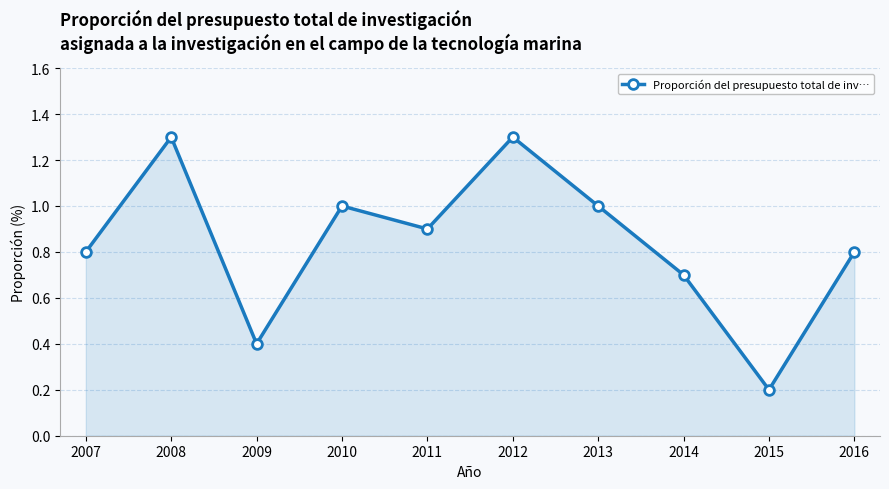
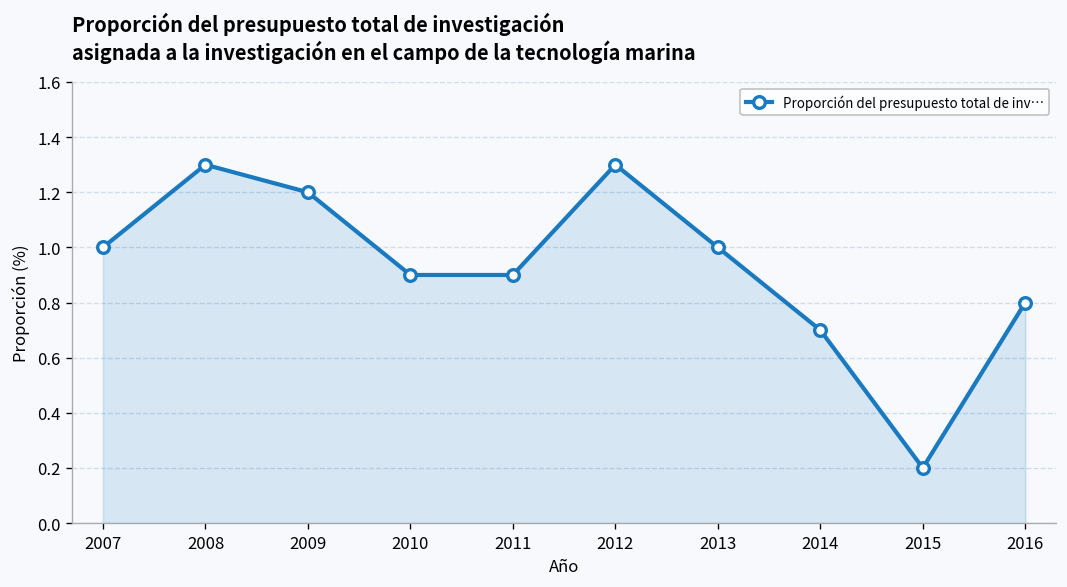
2007: 0.8 -> 1.0
2009: 0.4 -> 1.2
2010: 1.0 -> 0.9
